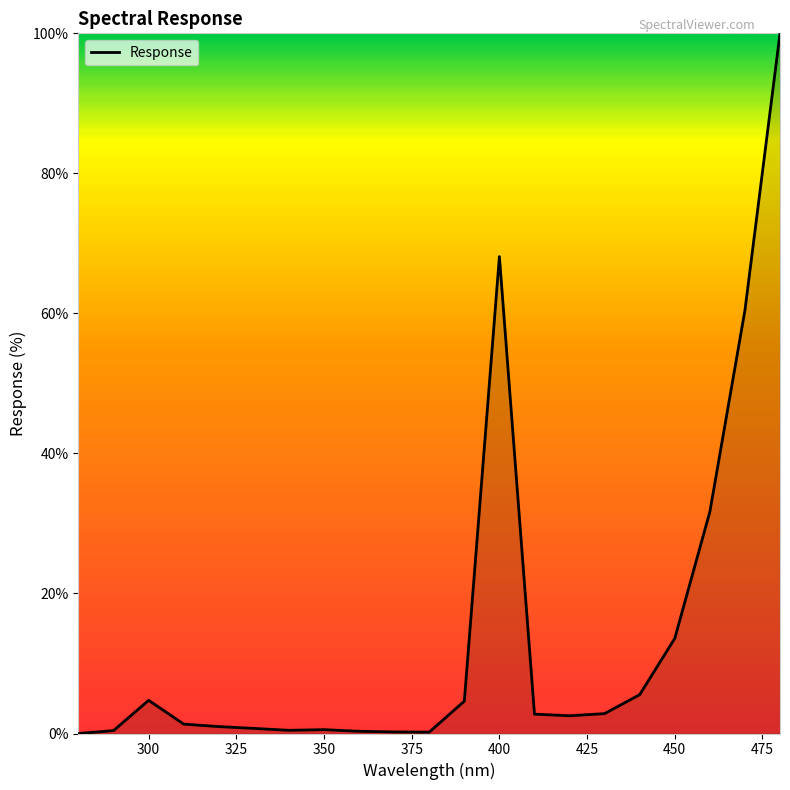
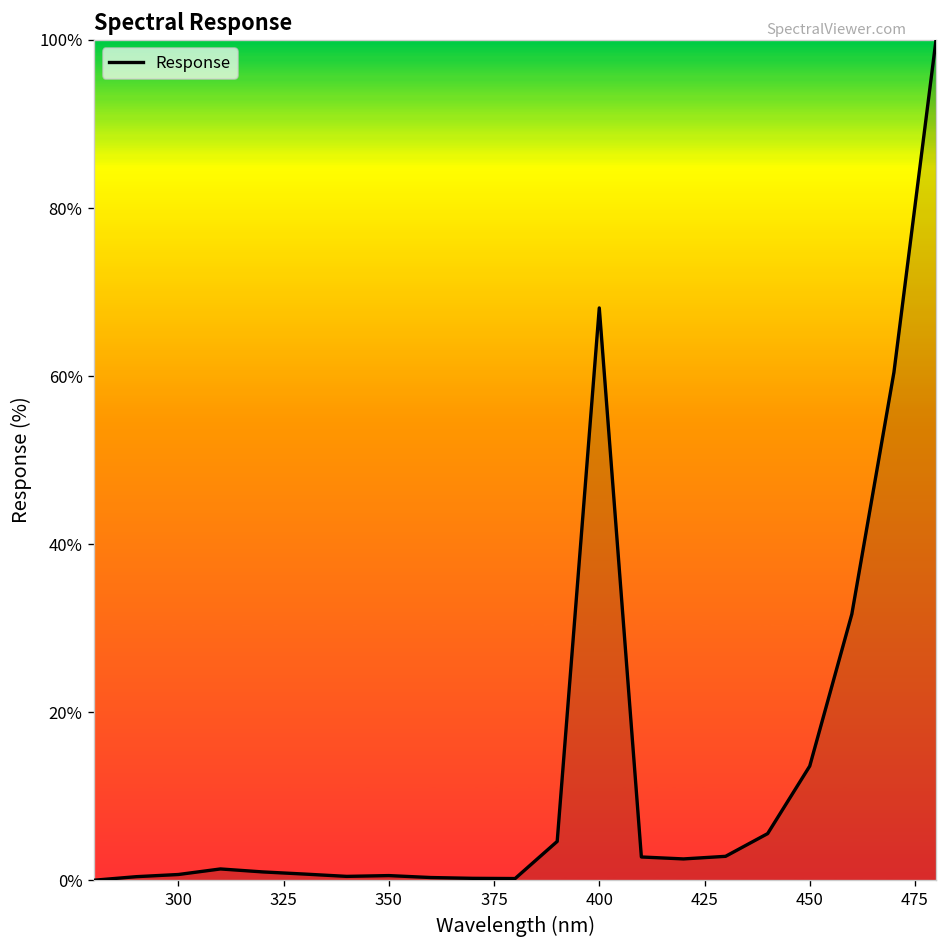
300: 5% -> 1%
